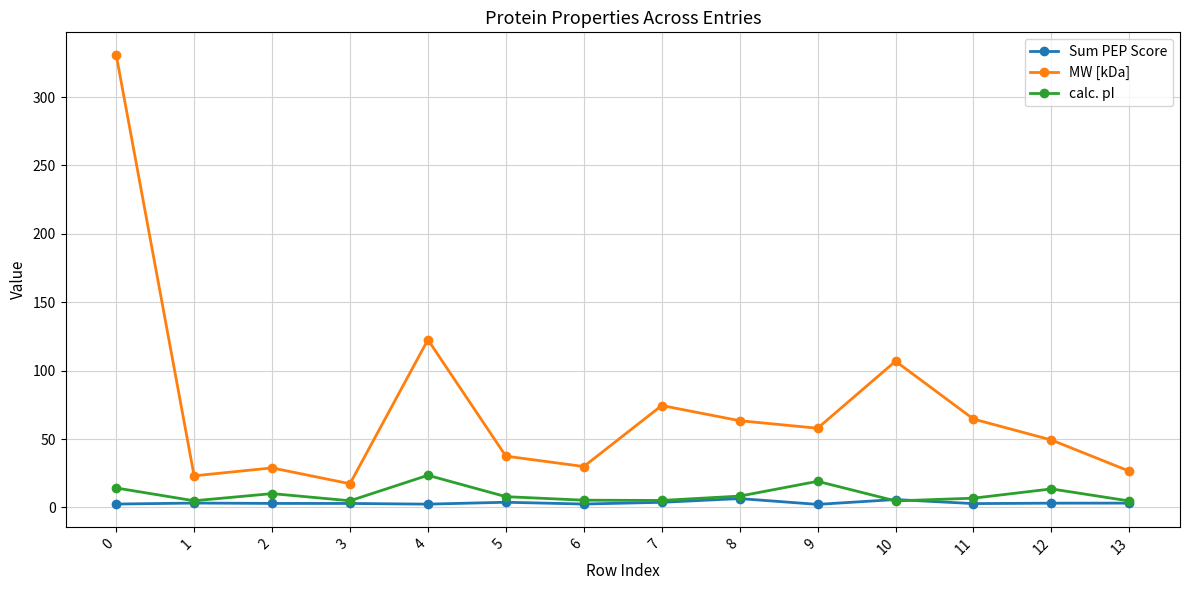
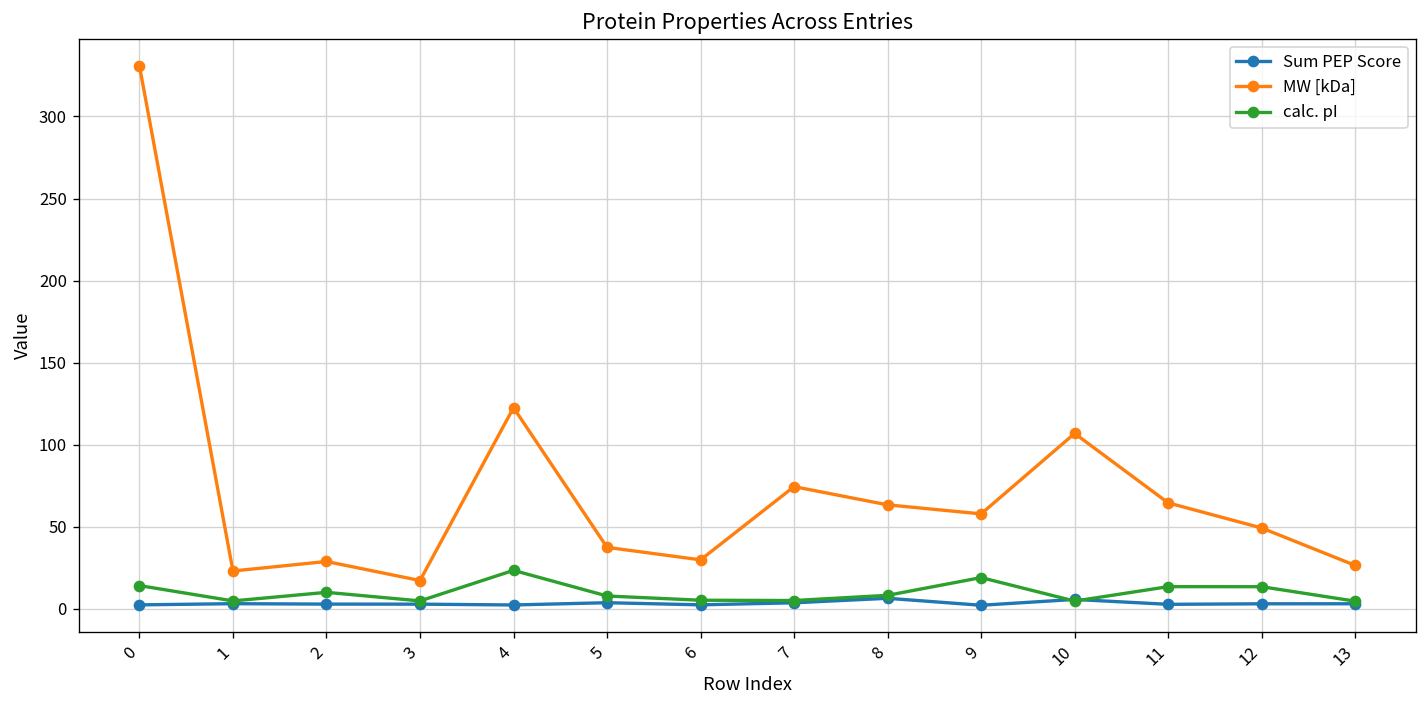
calc. pI, 11: 7 -> 14
